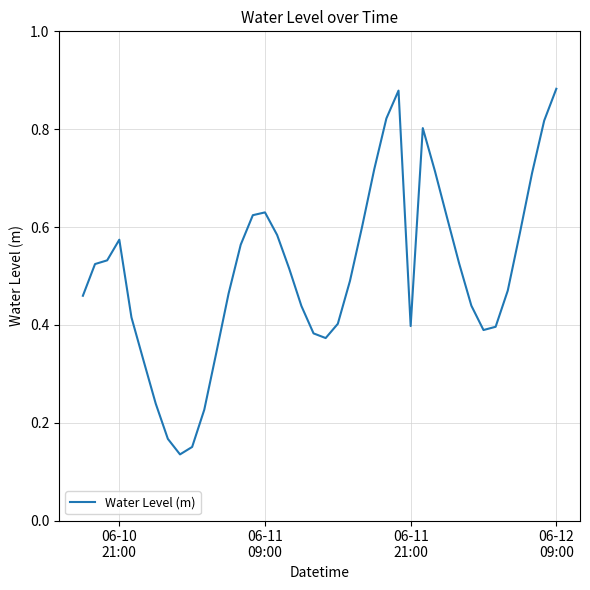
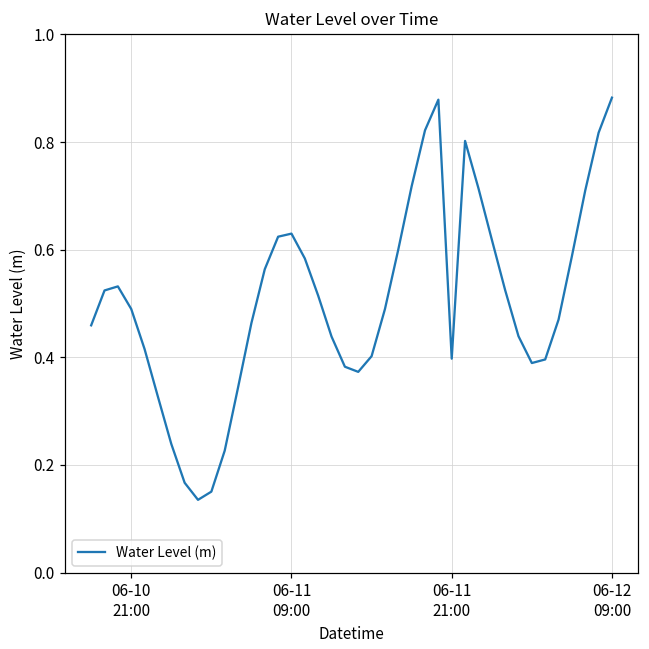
06-10 21:00: 0.57 -> 0.49
